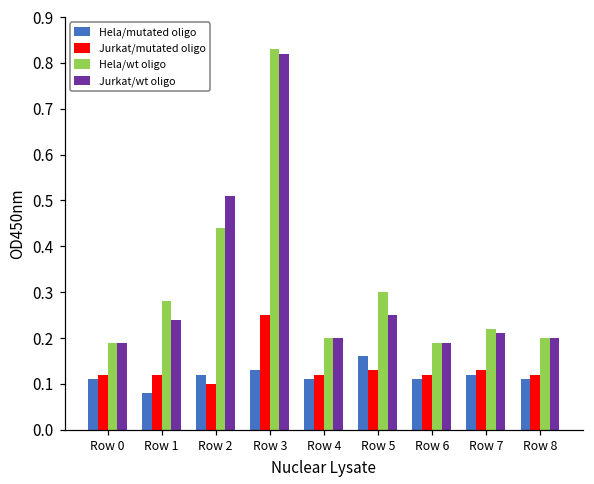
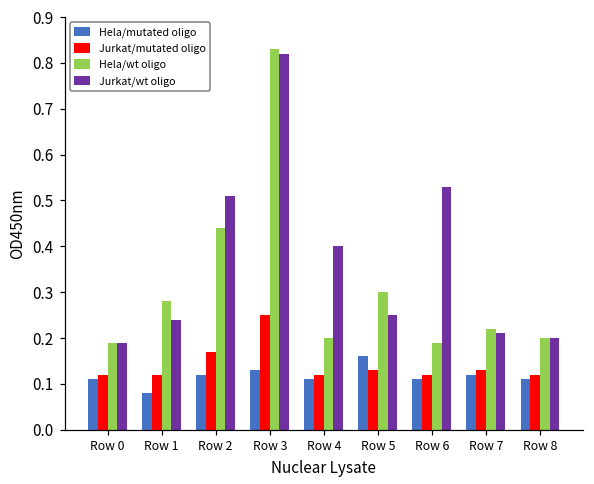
Jurkat/mutated oligo, Row 2: 0.10 -> 0.17
Jurkat/wt oligo, Row 4: 0.2 -> 0.4
Jurkat/wt oligo, Row 6: 0.19 -> 0.53
